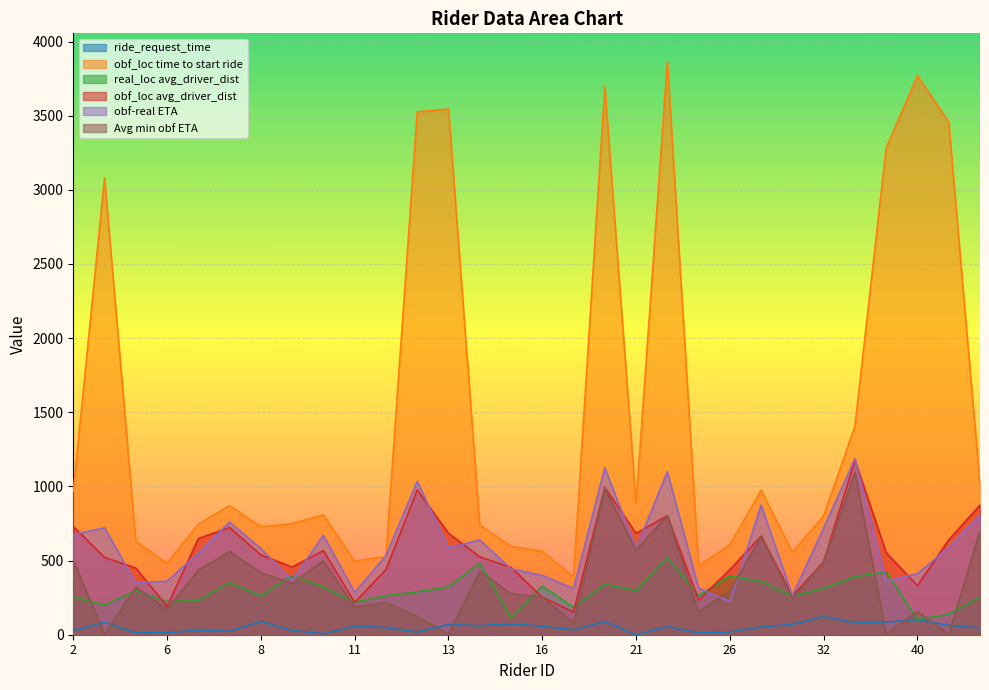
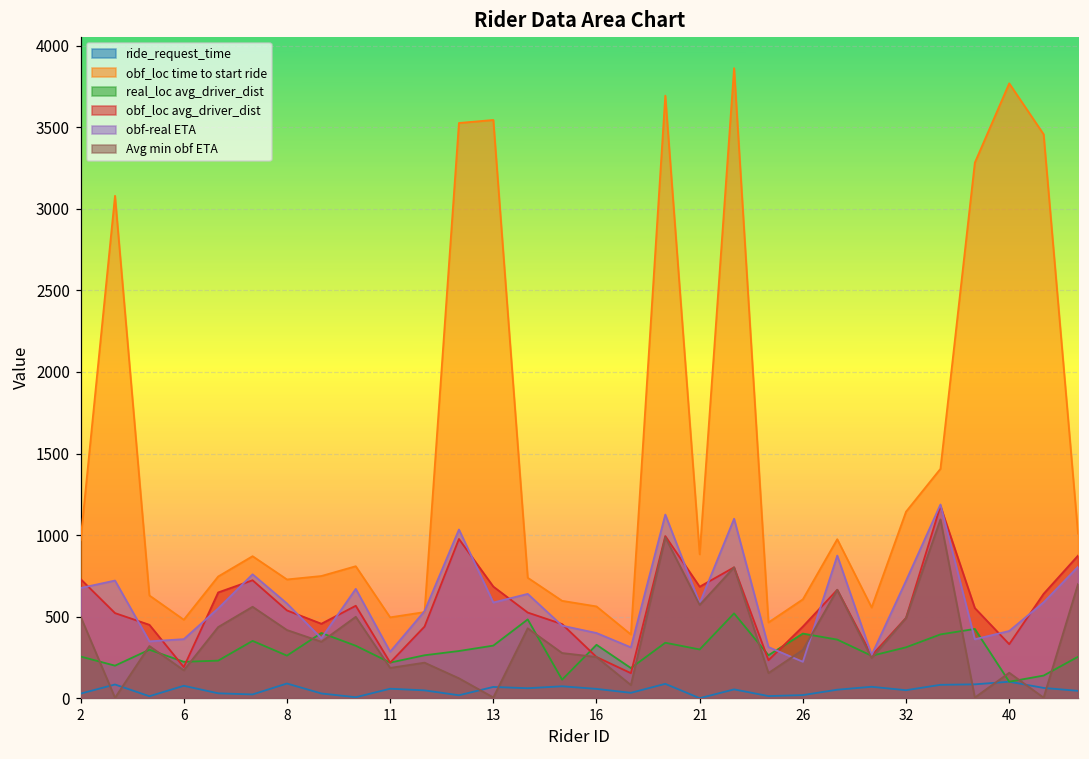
ride_request_time, 6: 20 -> 80
ride_request_time, 32: 120 -> 50
obf_loc time to start ride, 32: 800 -> 1140
